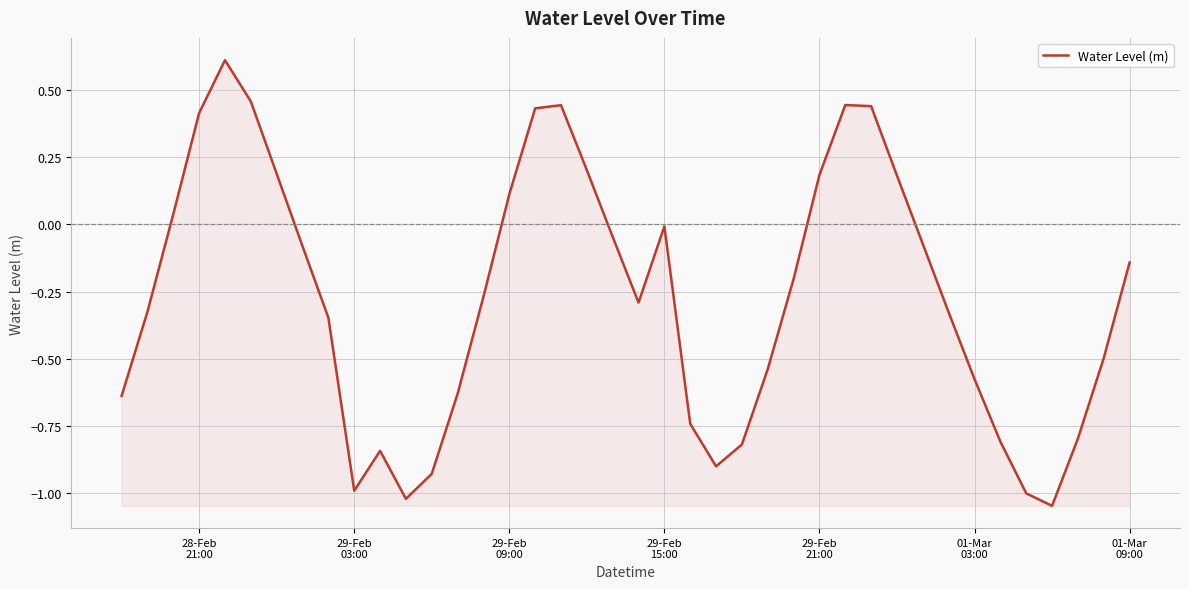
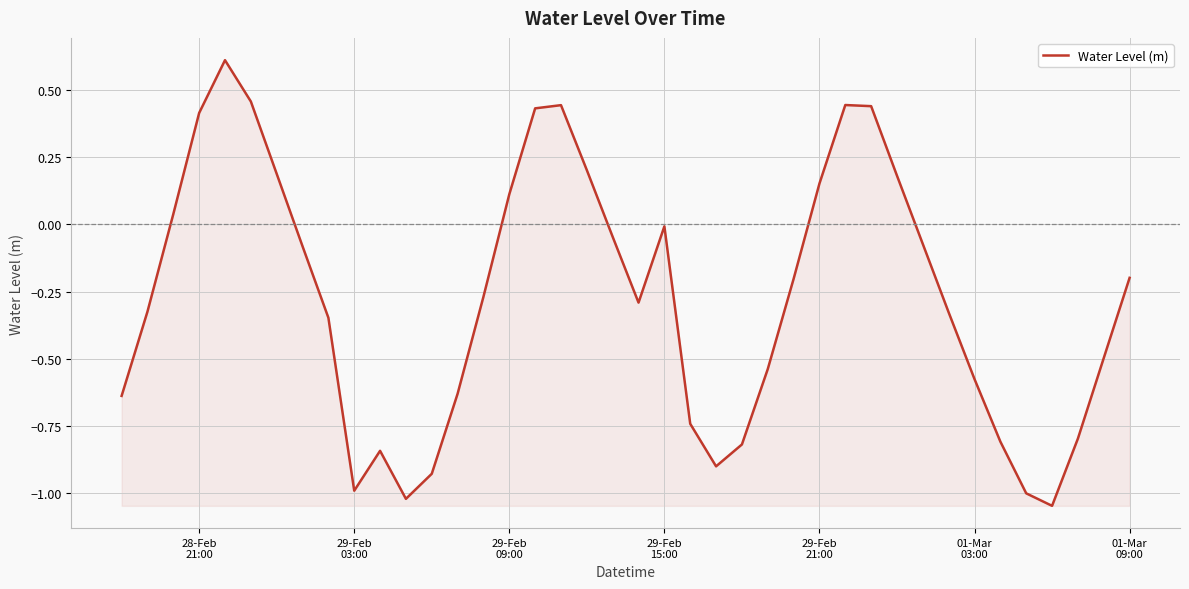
29-Feb 21:00: 0.18 -> 0.15
01-Mar 09:00: -0.14 -> -0.20
